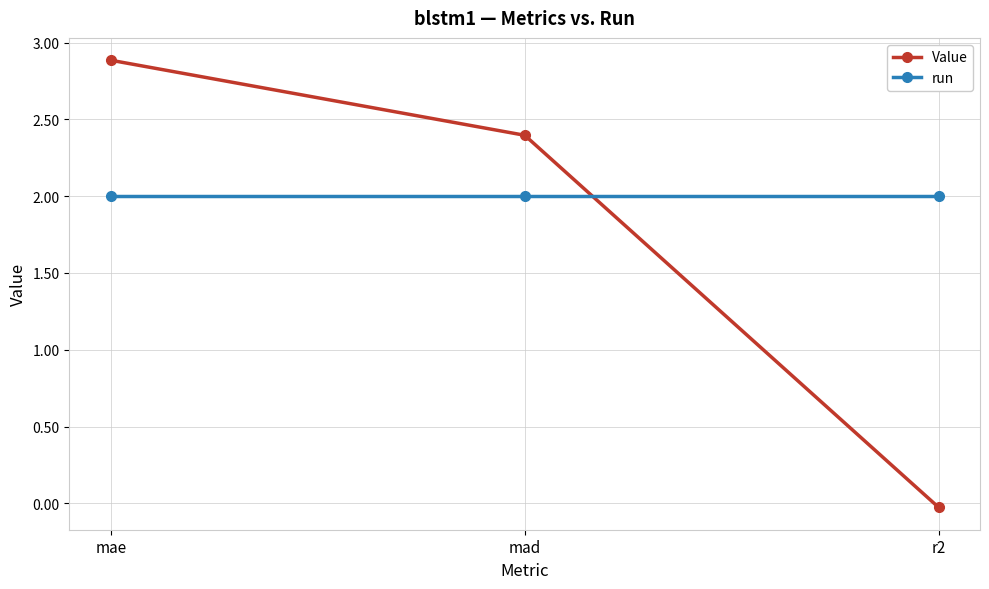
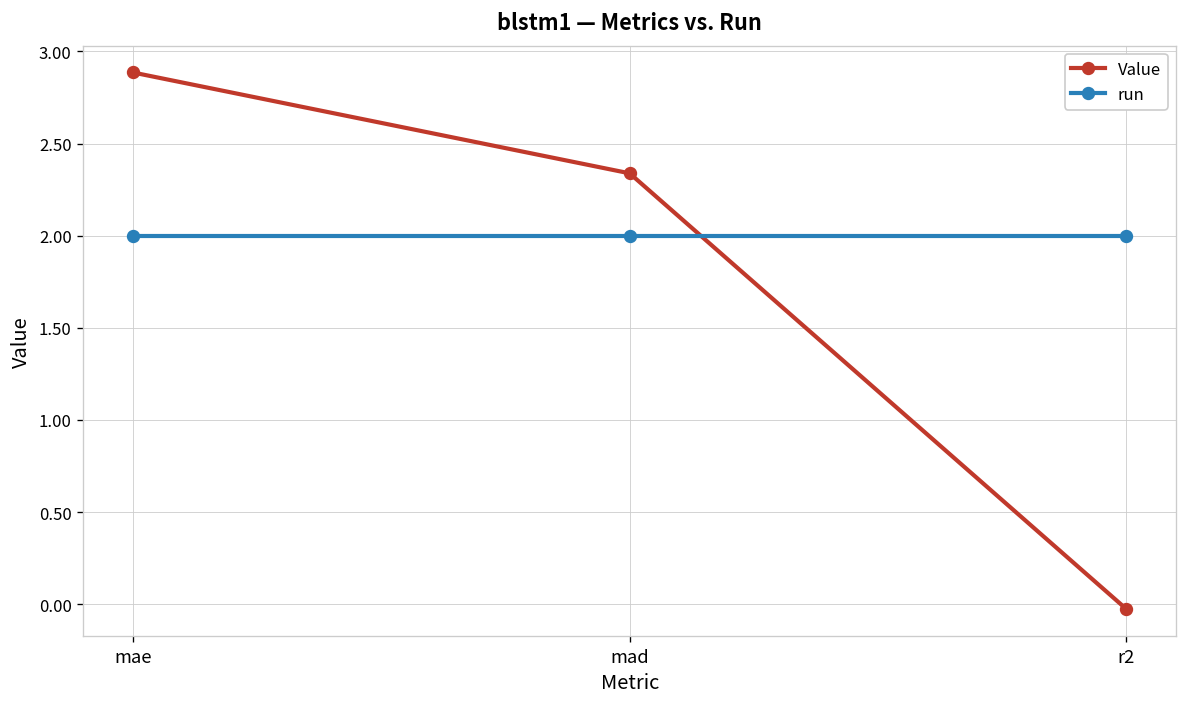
Value, mad: 2.40 -> 2.34
